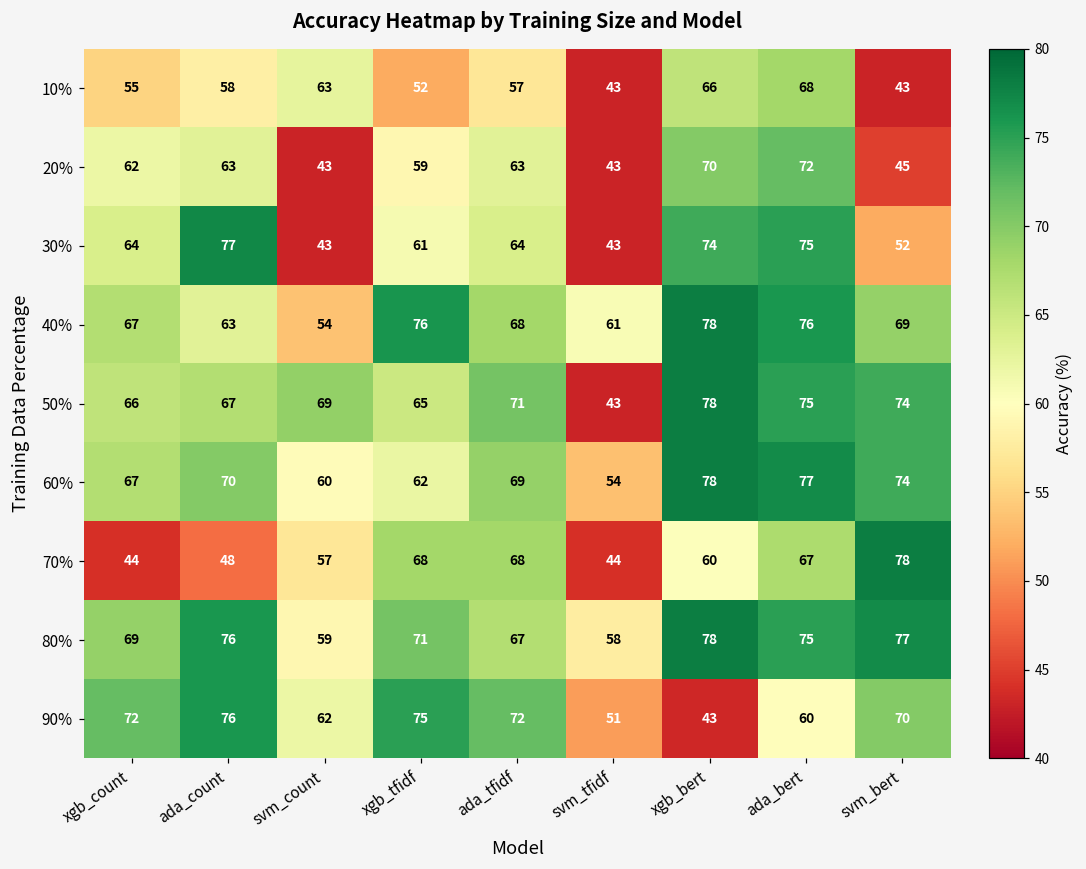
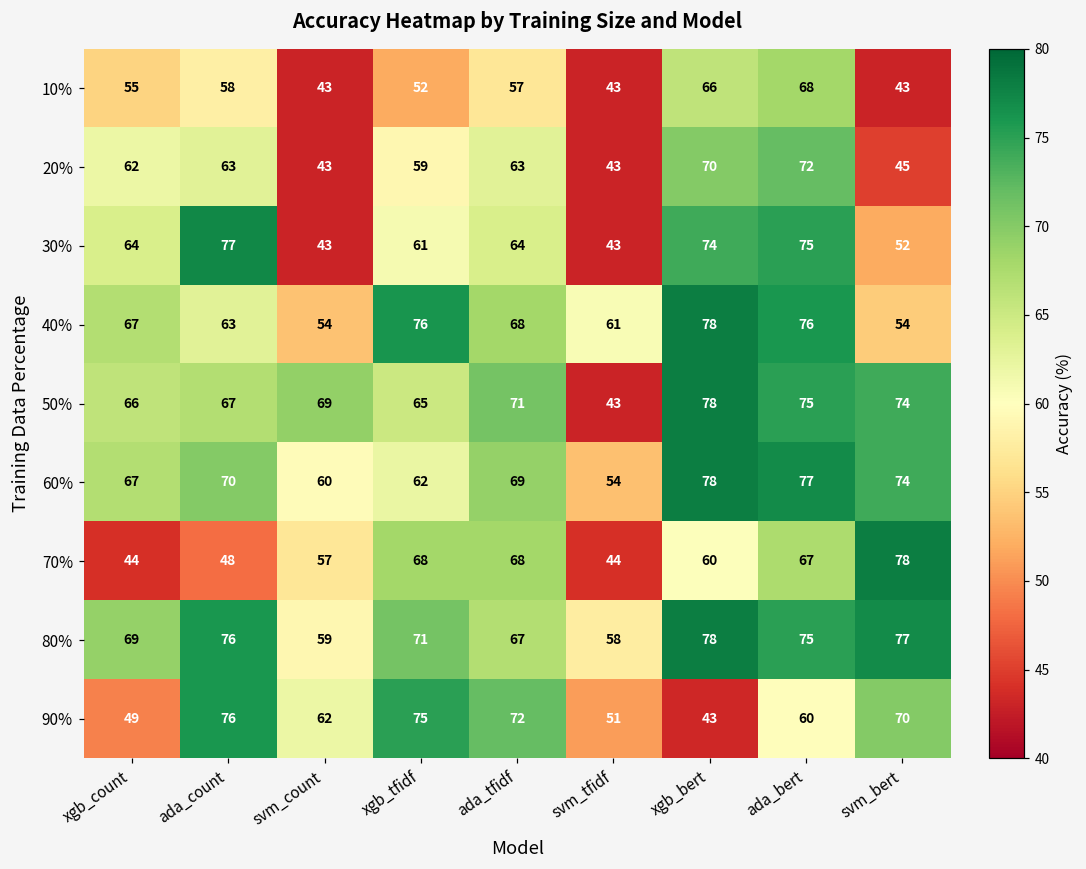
10%, svm_count: 63 -> 43
40%, svm_bert: 69 -> 54
90%, xgb_count: 72 -> 49
